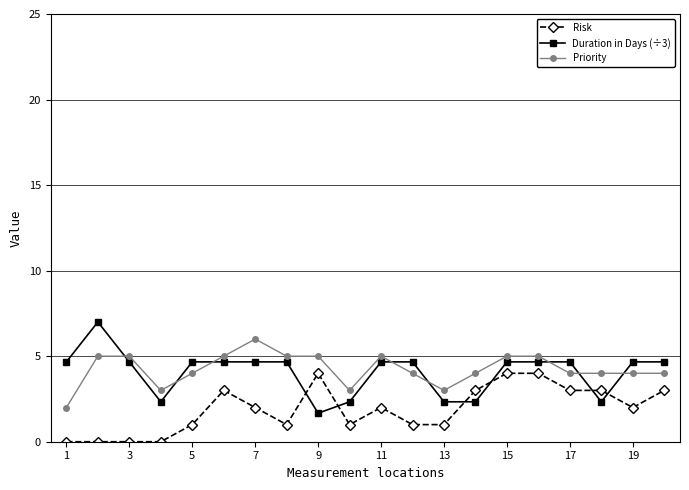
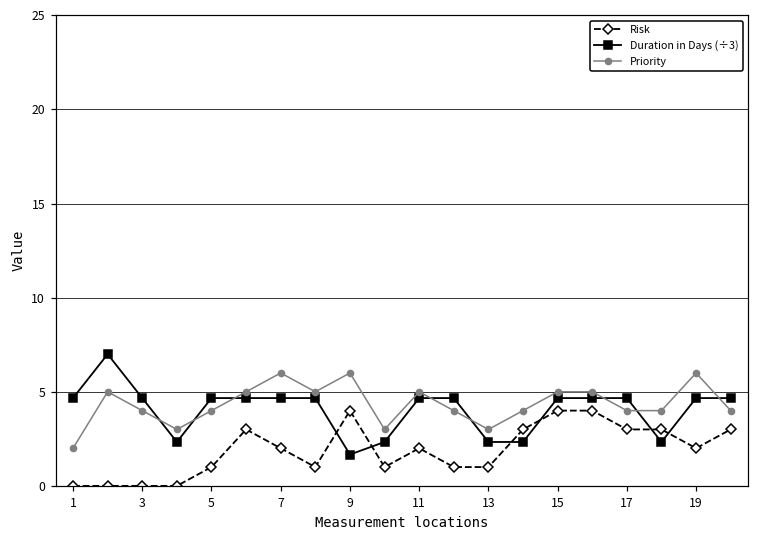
Priority, 3: 5 -> 4
Priority, 9: 5 -> 6
Priority, 19: 4 -> 6
